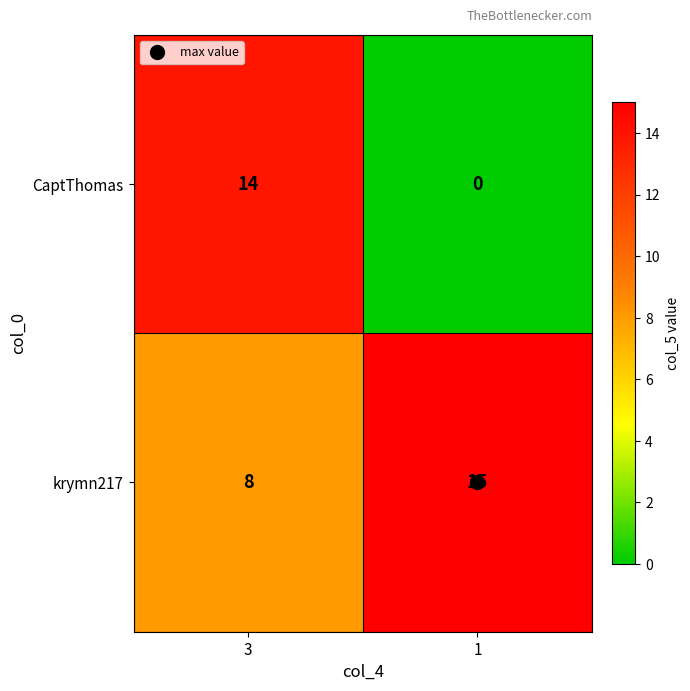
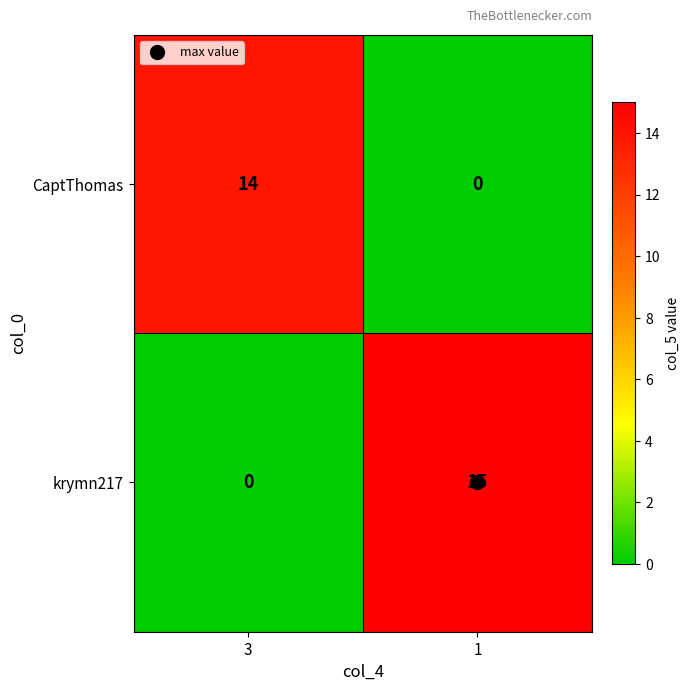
krymn217, 3: 8 -> 0
